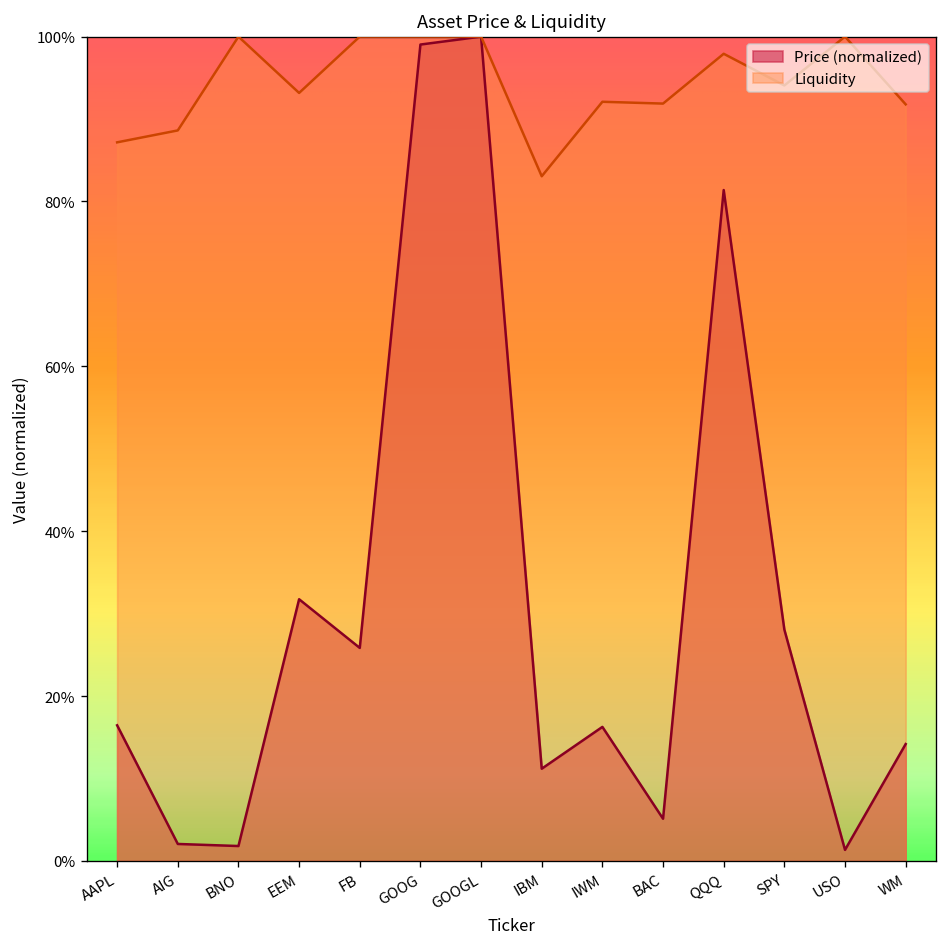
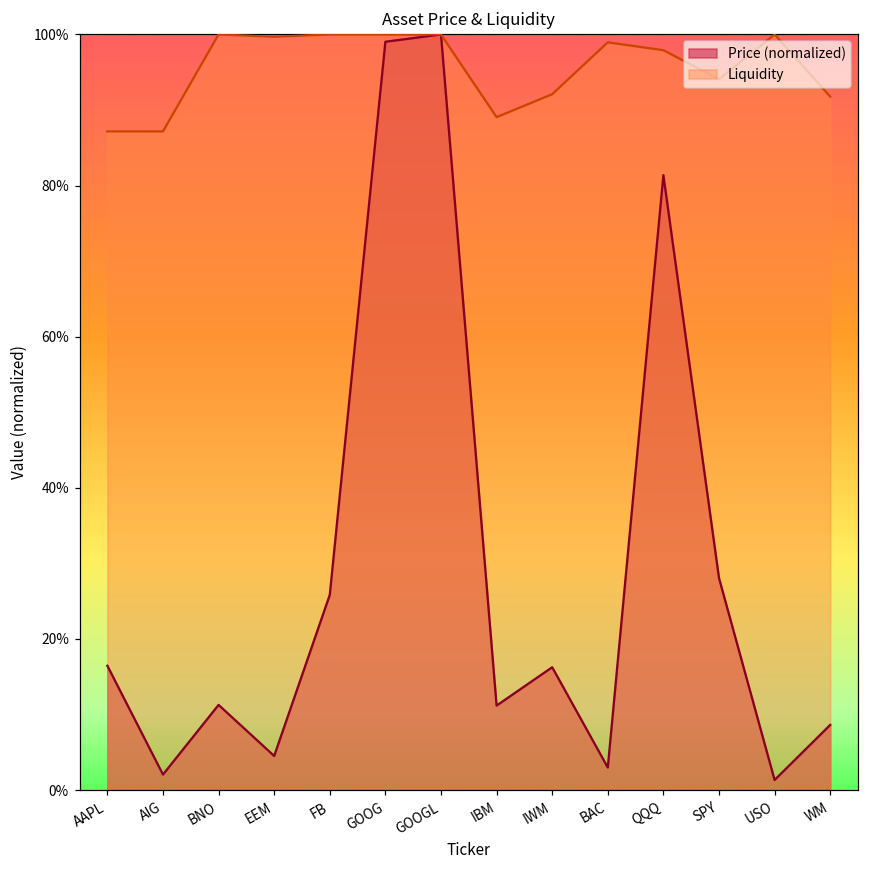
Liquidity, AIG: 89% -> 87%
Price (normalized), BNO: 2% -> 11%
Price (normalized), EEM: 32% -> 5%
Liquidity, EEM: 93% -> 100%
Liquidity, IBM: 83% -> 89%
Price (normalized), BAC: 5% -> 3%
Liquidity, BAC: 92% -> 99%
Price (normalized), WM: 14% -> 9%
